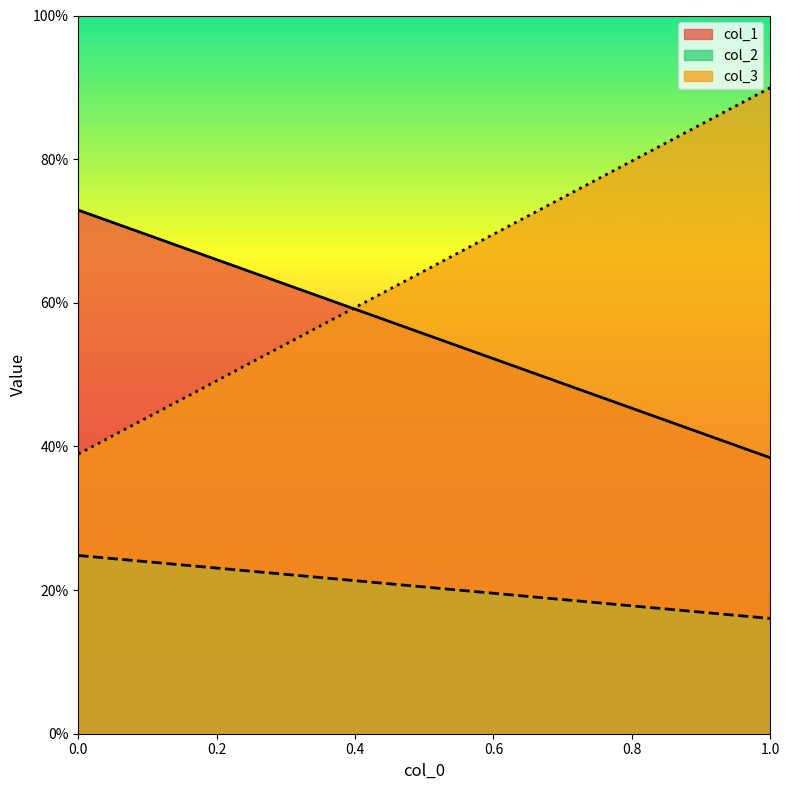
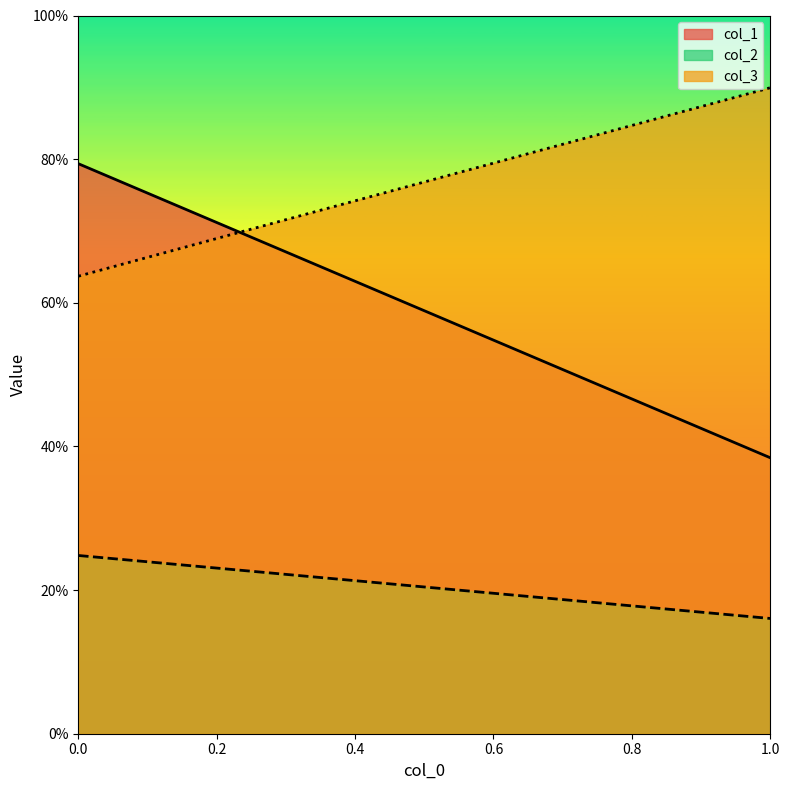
col_1, 0.0: 73% -> 79%
col_3, 0.0: 39% -> 64%
